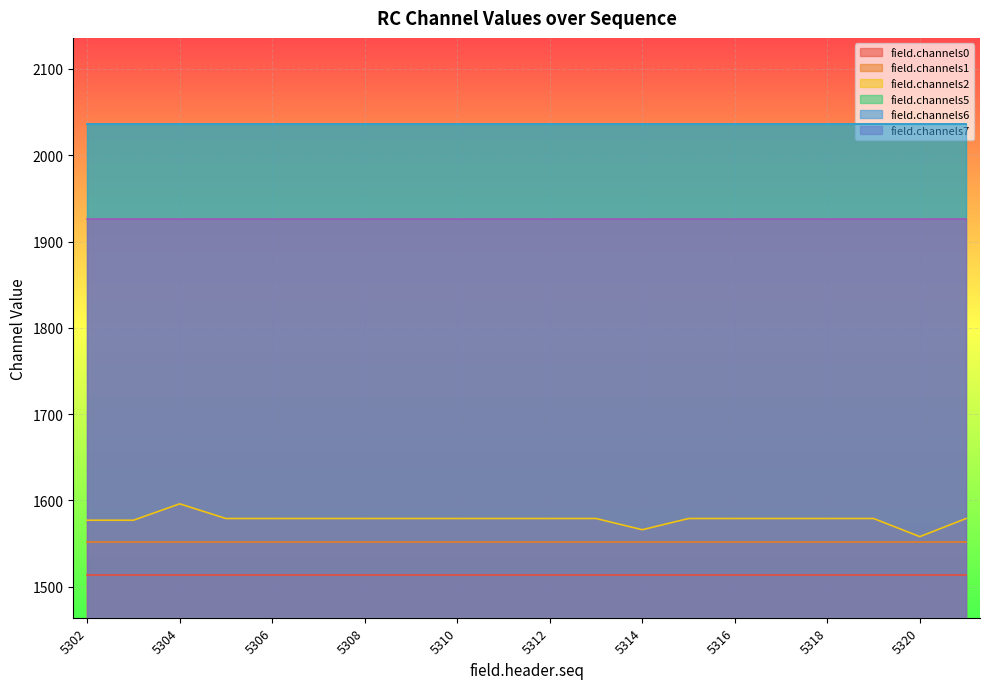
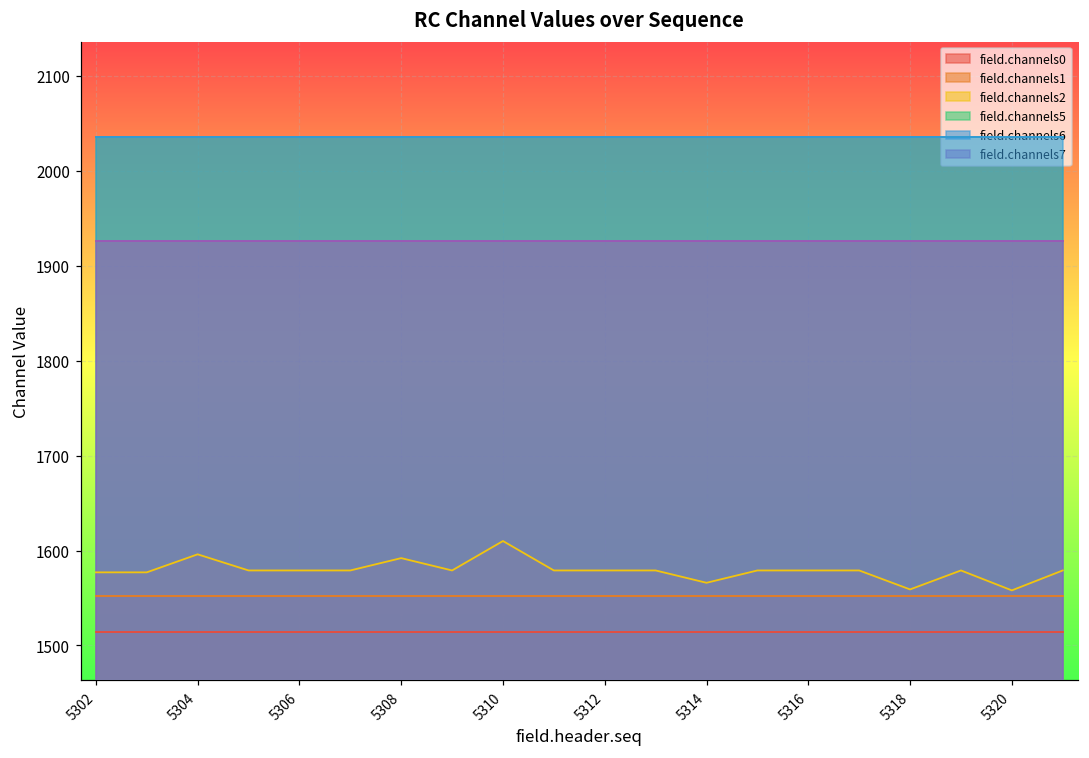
field.channels2, 5308: 1580 -> 1590
field.channels2, 5310: 1580 -> 1610
field.channels2, 5318: 1580 -> 1560
